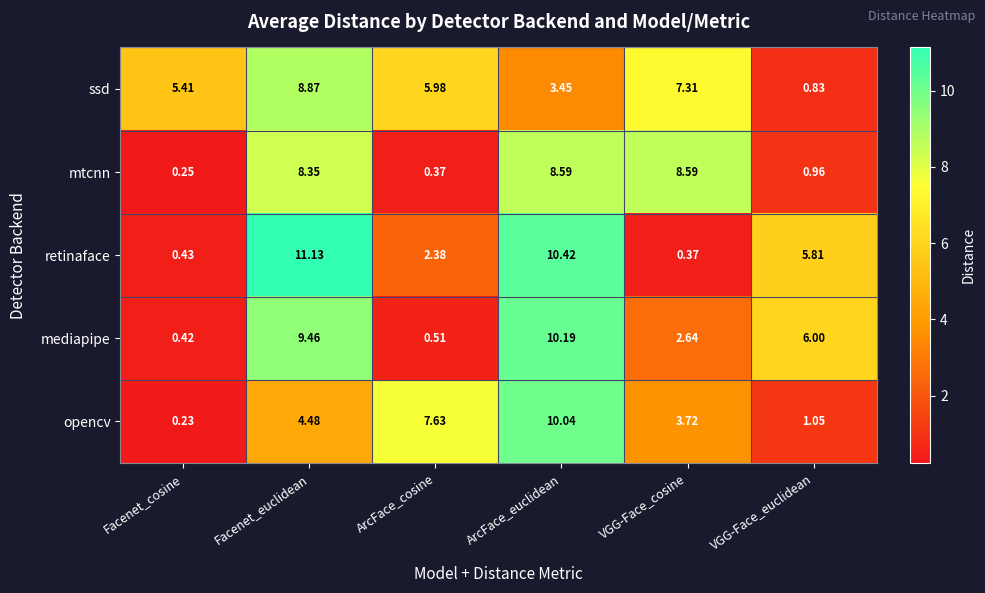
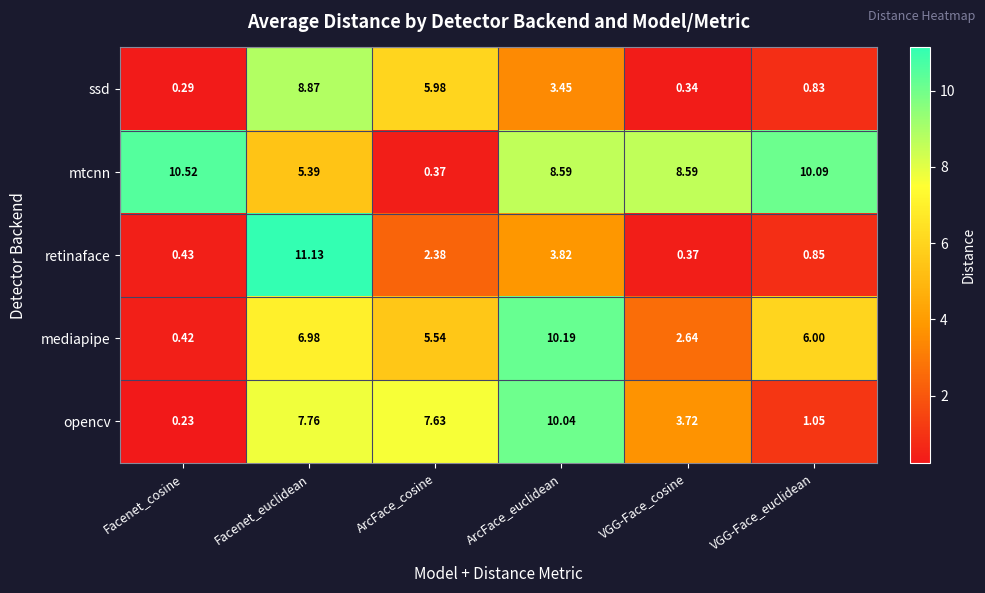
ssd, Facenet_cosine: 5.41 -> 0.29
ssd, VGG-Face_cosine: 7.31 -> 0.34
mtcnn, Facenet_cosine: 0.25 -> 10.52
mtcnn, Facenet_euclidean: 8.35 -> 5.39
mtcnn, VGG-Face_euclidean: 0.96 -> 10.09
retinaface, ArcFace_euclidean: 10.42 -> 3.82
retinaface, VGG-Face_euclidean: 5.81 -> 0.85
mediapipe, Facenet_euclidean: 9.46 -> 6.98
mediapipe, ArcFace_cosine: 0.51 -> 5.54
opencv, Facenet_euclidean: 4.48 -> 7.76
